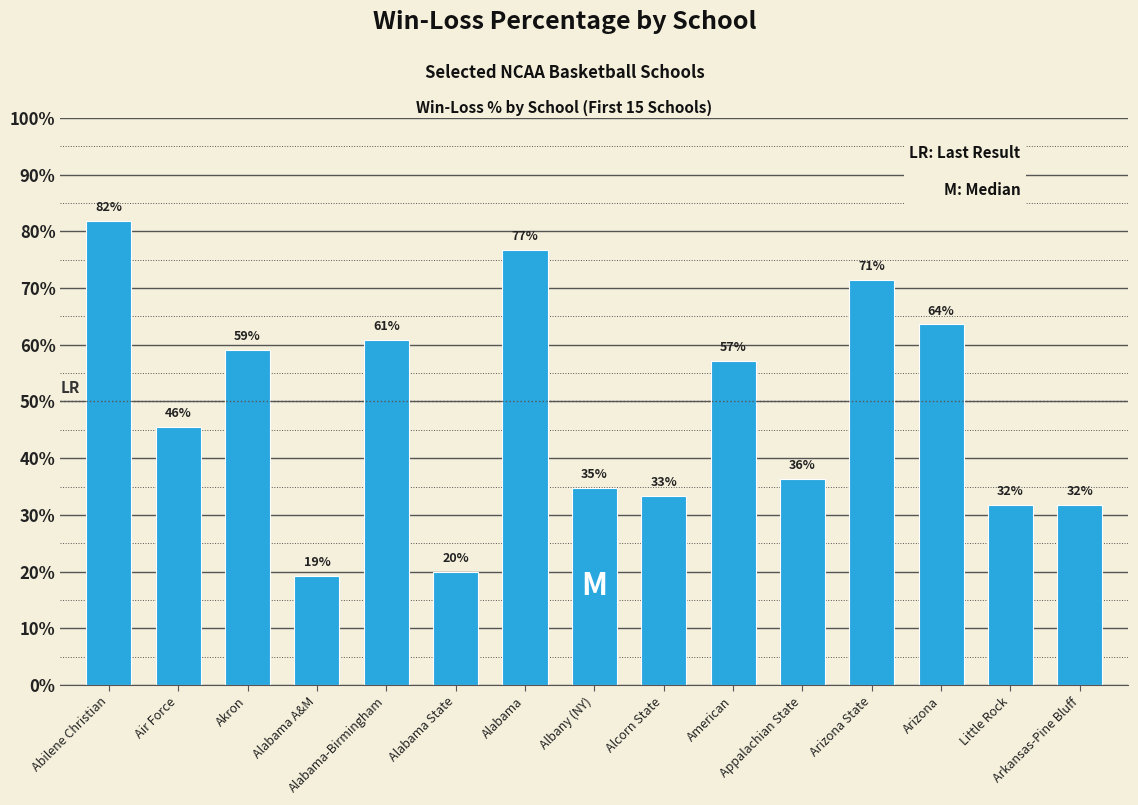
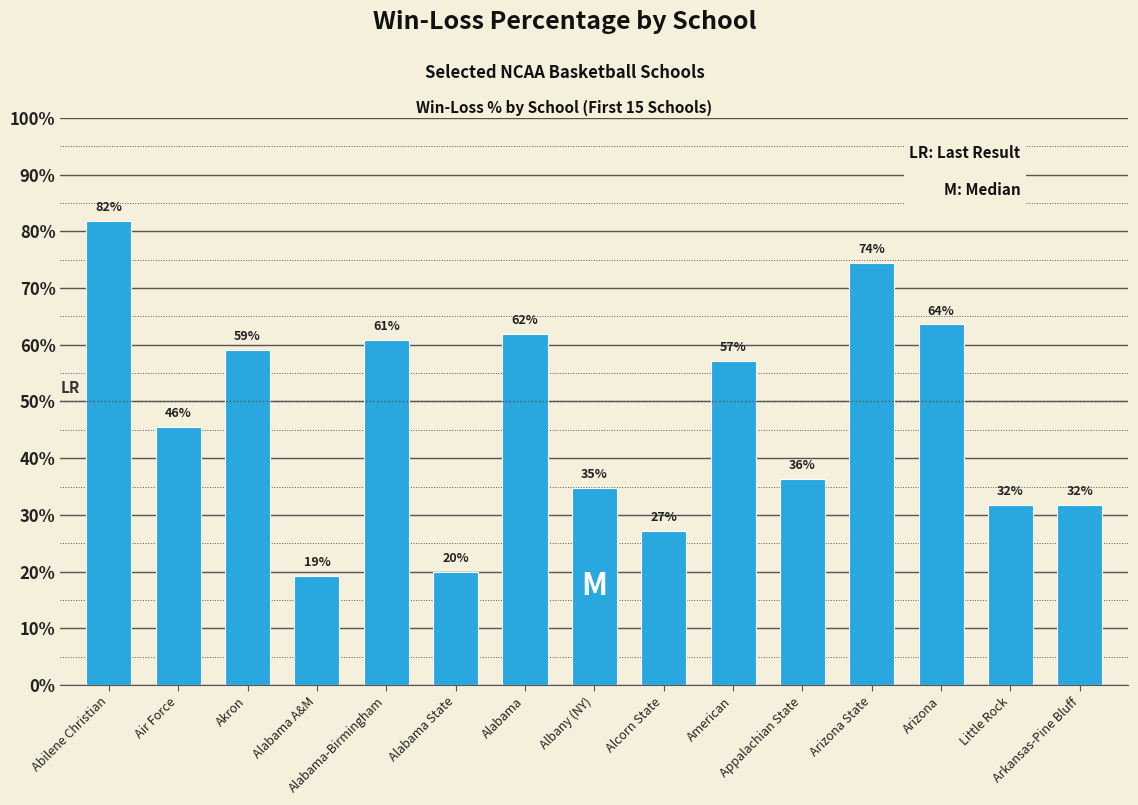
Alabama: 77% -> 62%
Alcorn State: 33% -> 27%
Arizona State: 71% -> 74%
